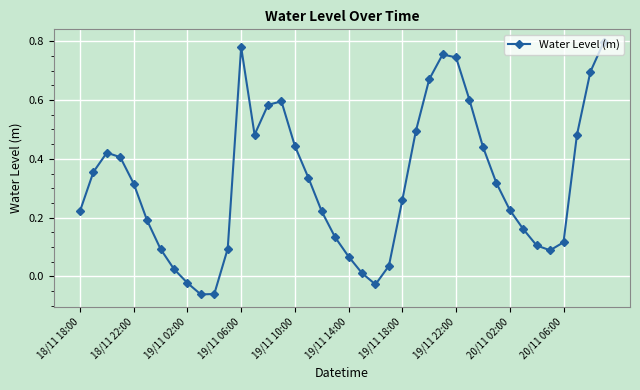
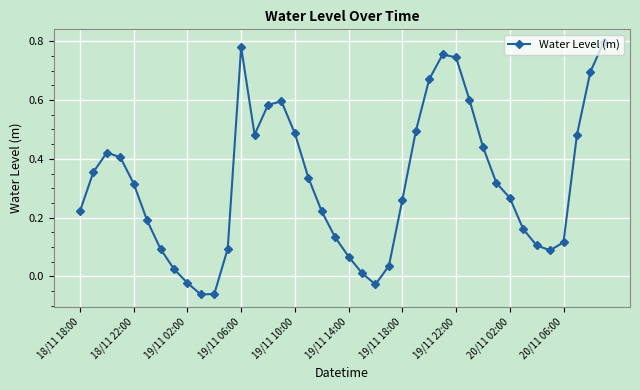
19/11 10:00: 0.44 -> 0.49
20/11 02:00: 0.23 -> 0.27
